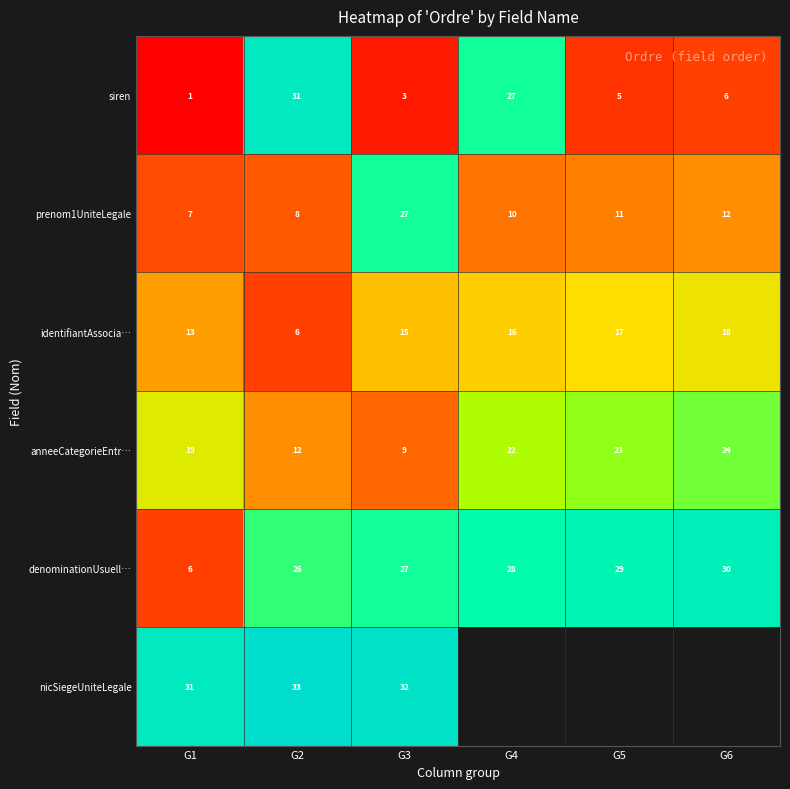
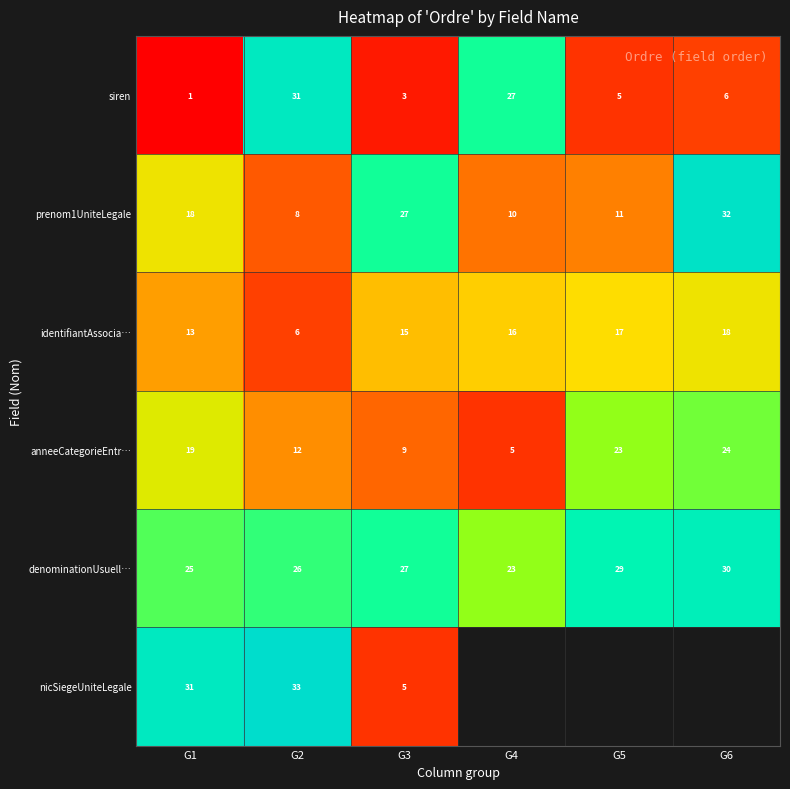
prenom1UniteLegale, G1: 7 -> 18
prenom1UniteLegale, G6: 12 -> 32
anneeCategorieEntr…, G4: 22 -> 5
denominationUsuell…, G1: 6 -> 25
denominationUsuell…, G4: 28 -> 23
nicSiegeUniteLegale, G3: 32 -> 5
